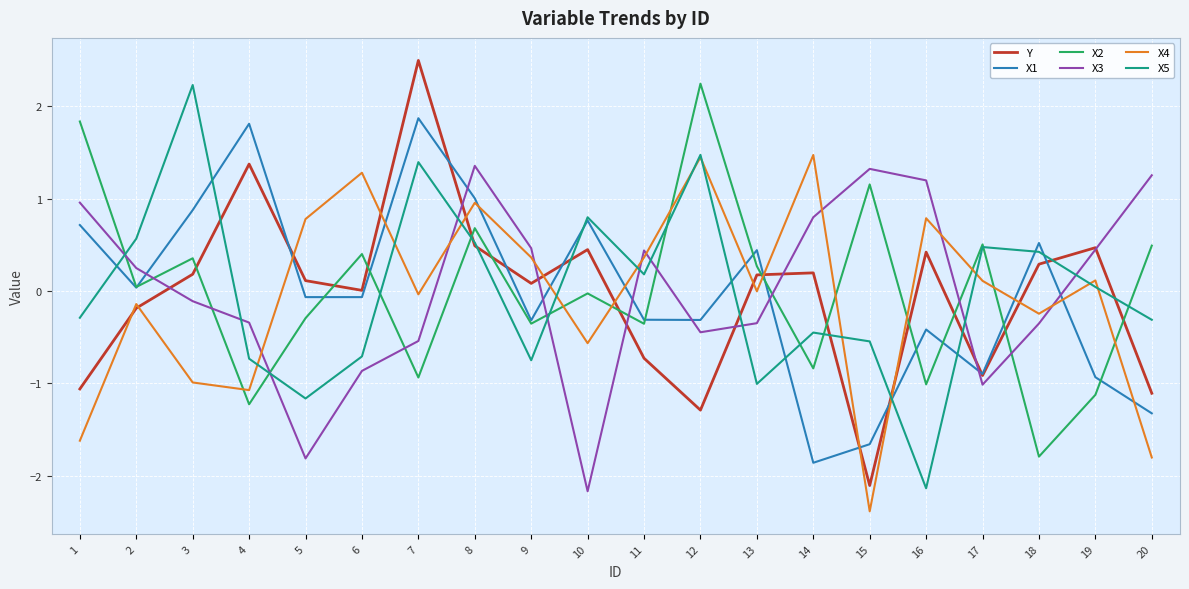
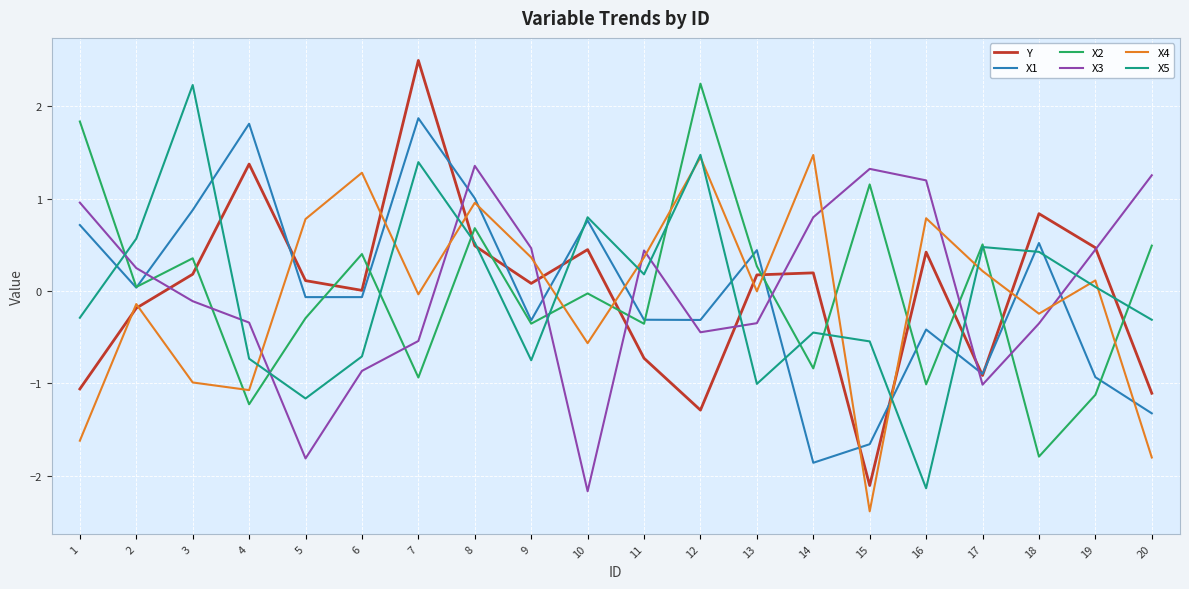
X4, 17: 0.1 -> 0.2
Y, 18: 0.3 -> 0.8
